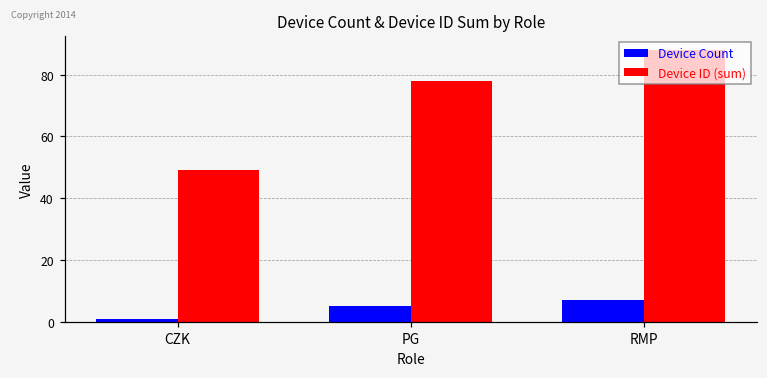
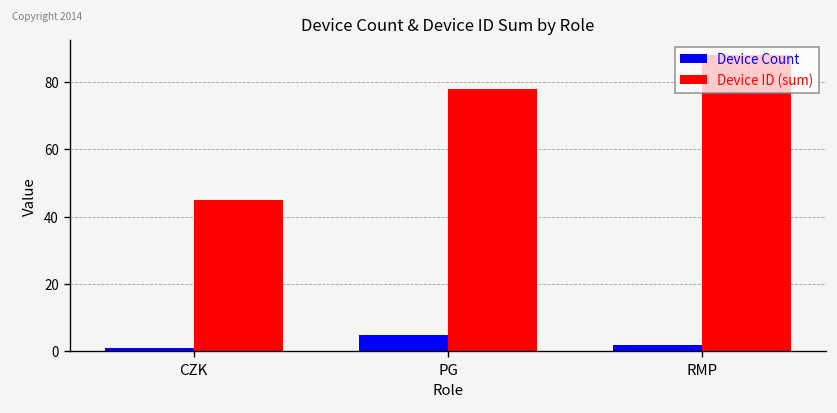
Device ID (sum), CZK: 49 -> 45
Device Count, RMP: 7 -> 2
